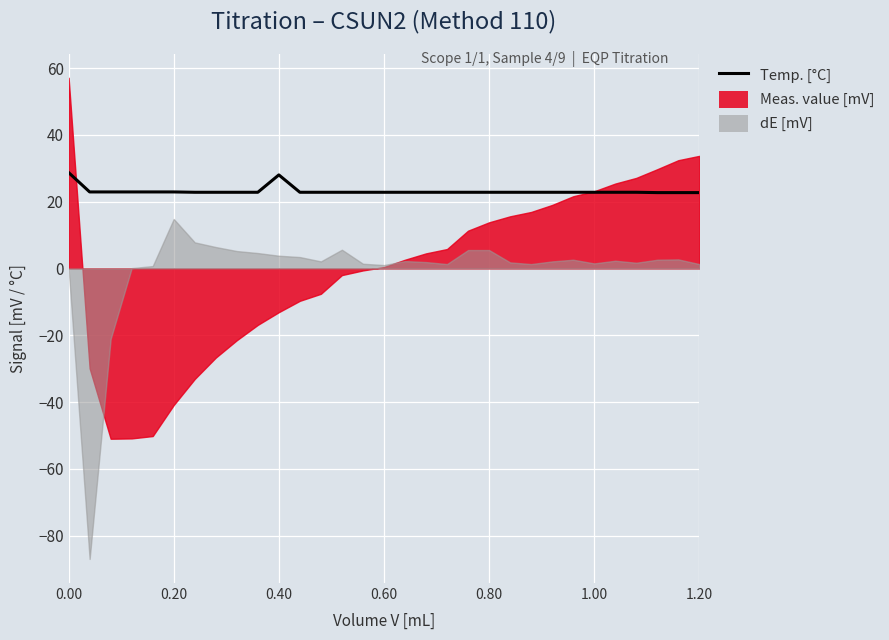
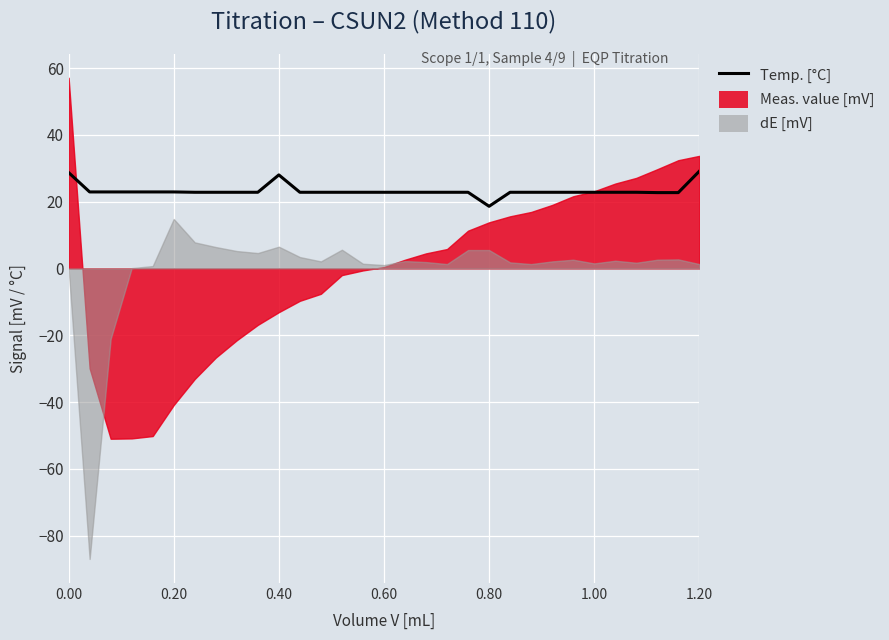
dE [mV], 0.40: 4 -> 7
Temp. [°C], 0.80: 23 -> 19
Temp. [°C], 1.20: 23 -> 29
